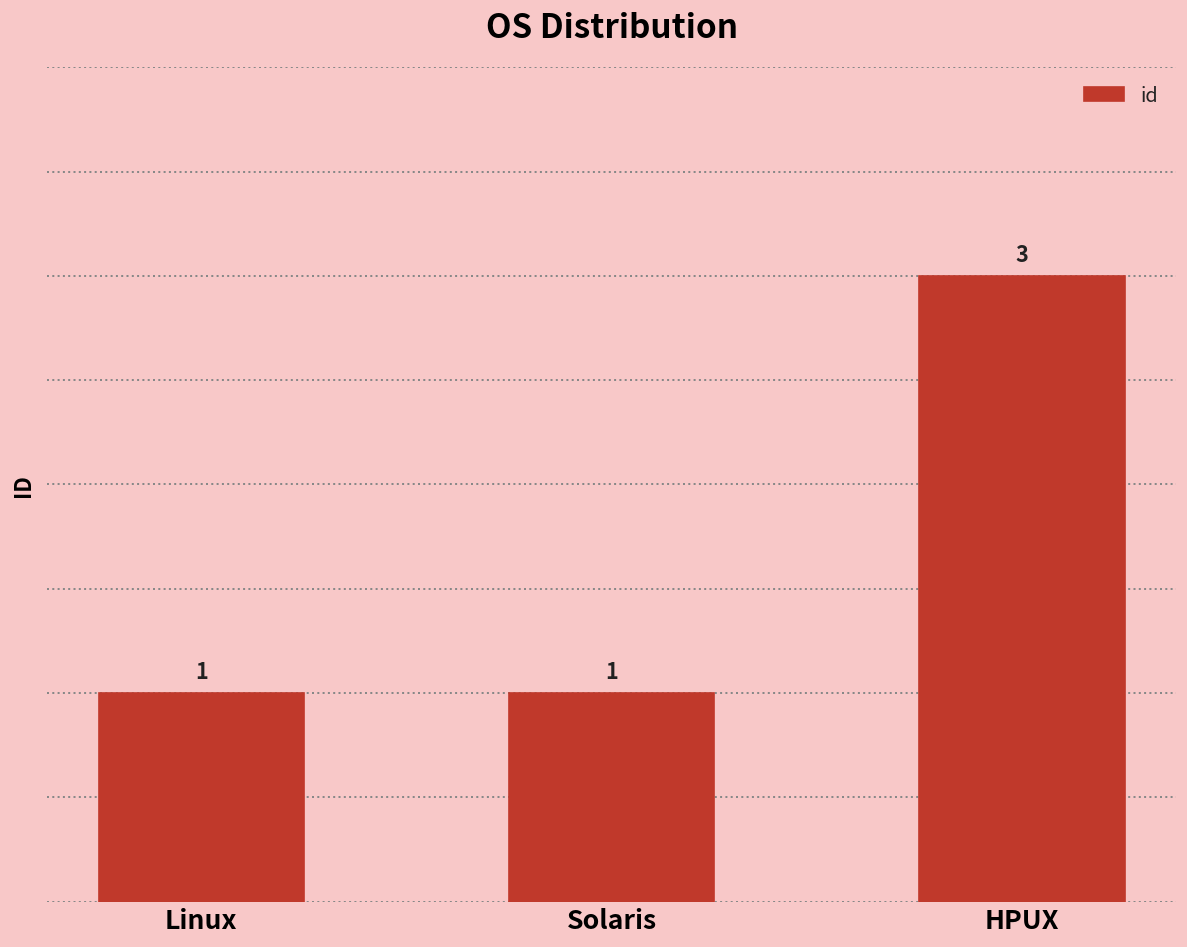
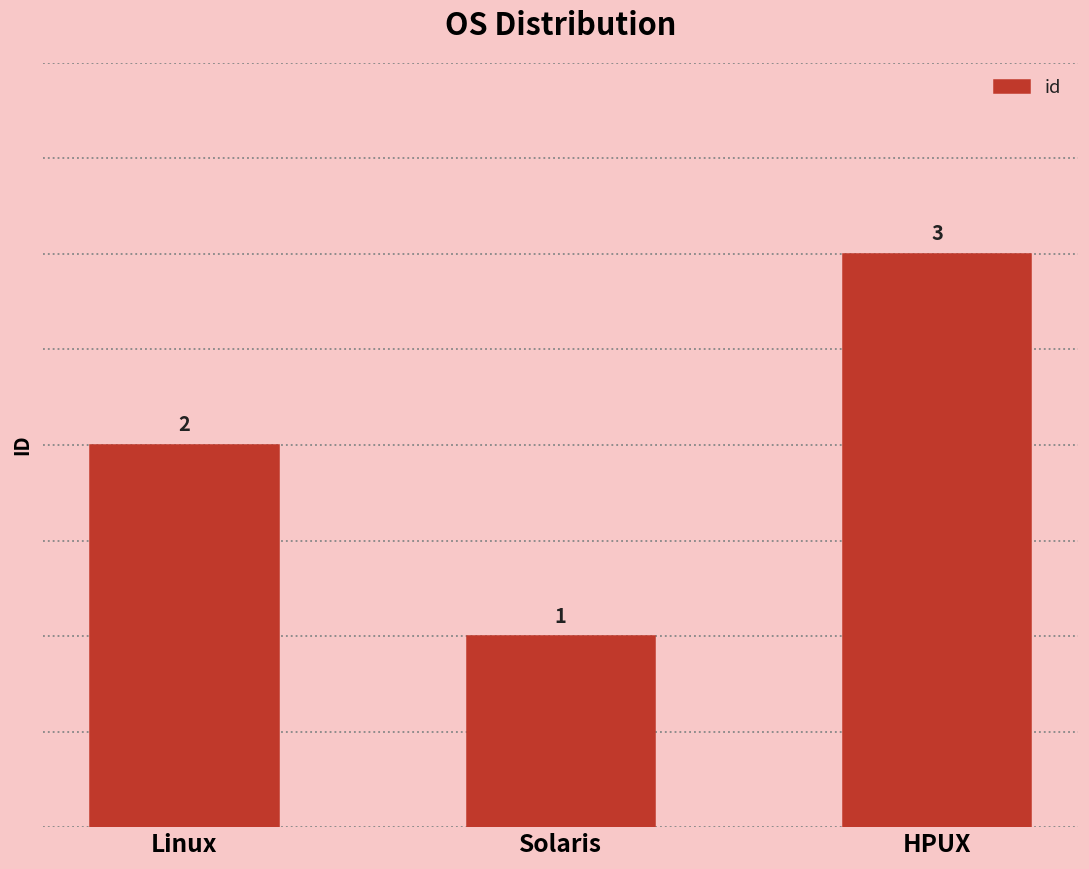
Linux: 1 -> 2
